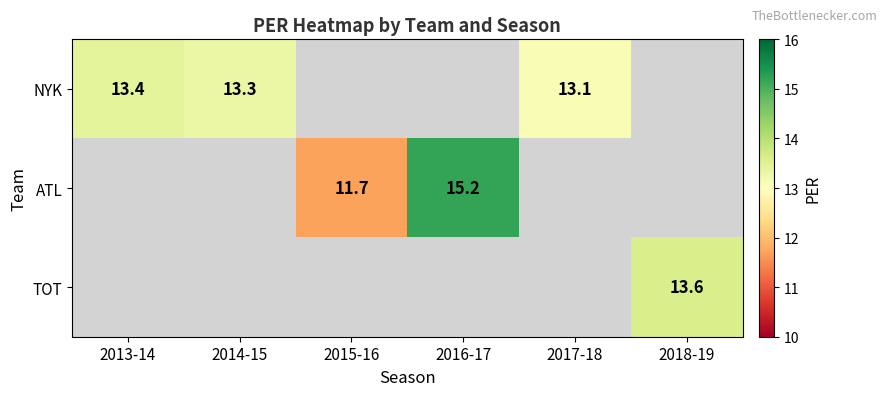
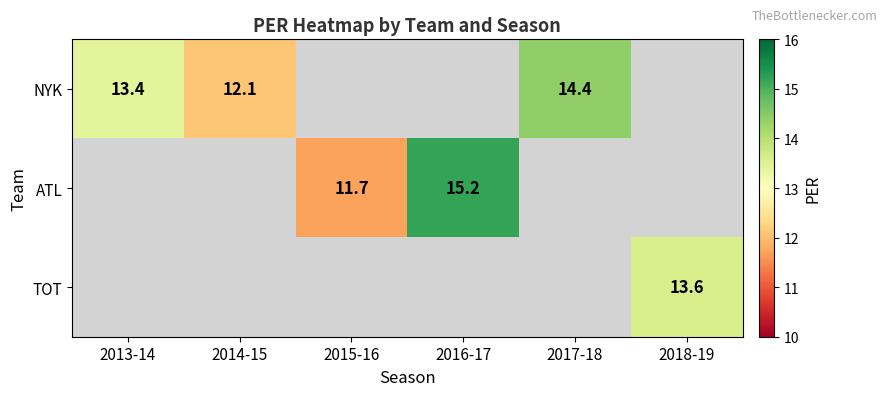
NYK, 2014-15: 13.3 -> 12.1
NYK, 2017-18: 13.1 -> 14.4
